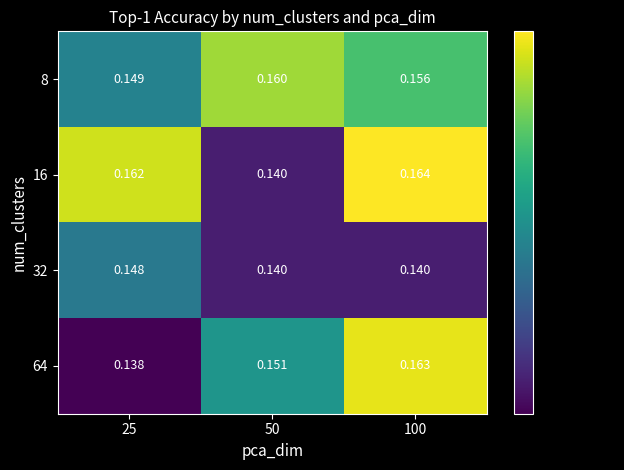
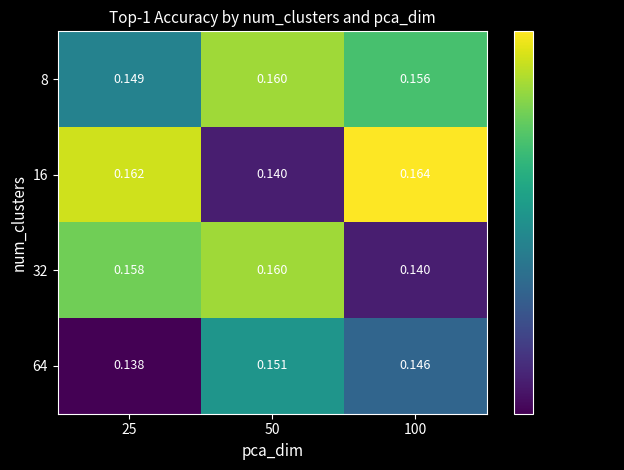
32, 25: 0.148 -> 0.158
32, 50: 0.140 -> 0.160
64, 100: 0.163 -> 0.146
